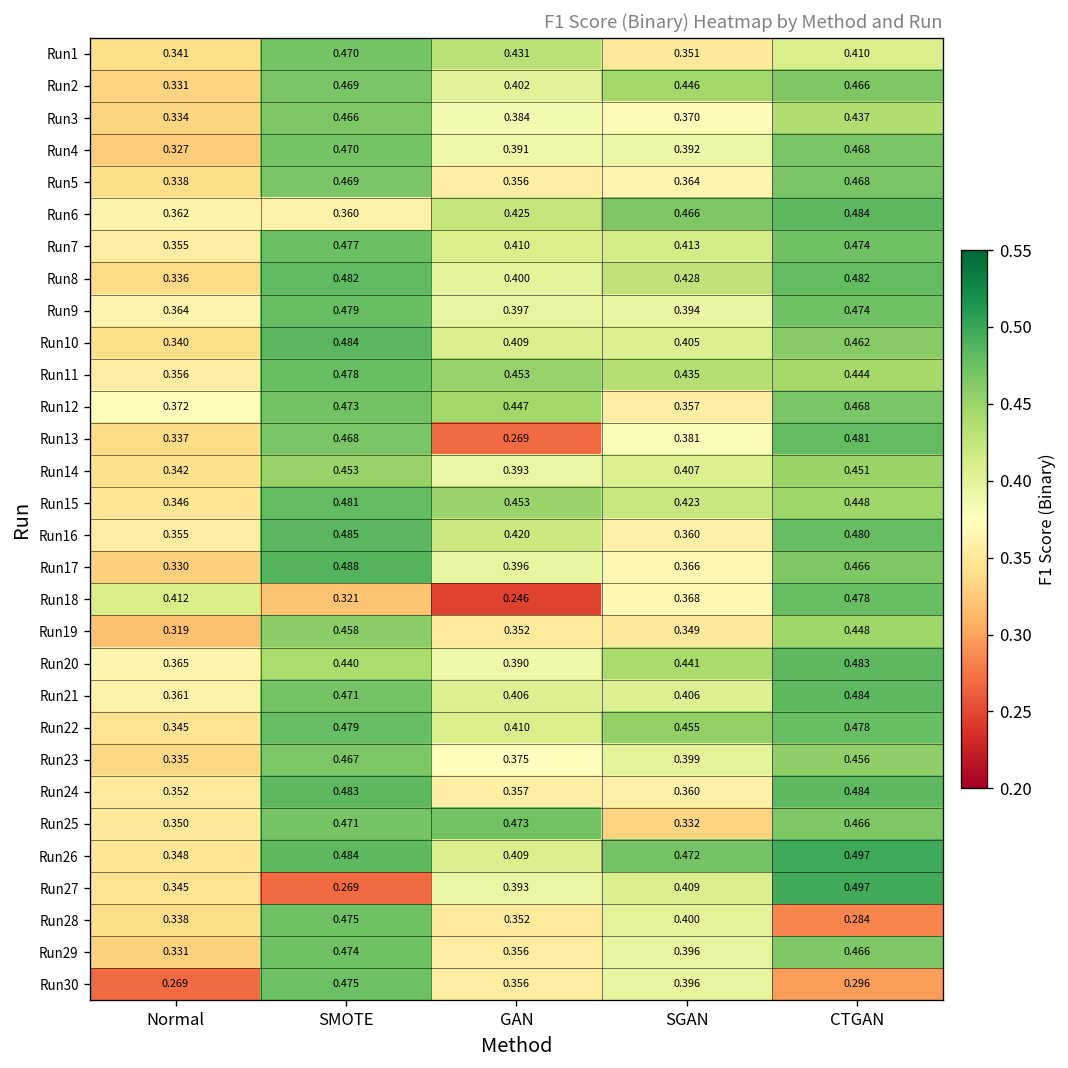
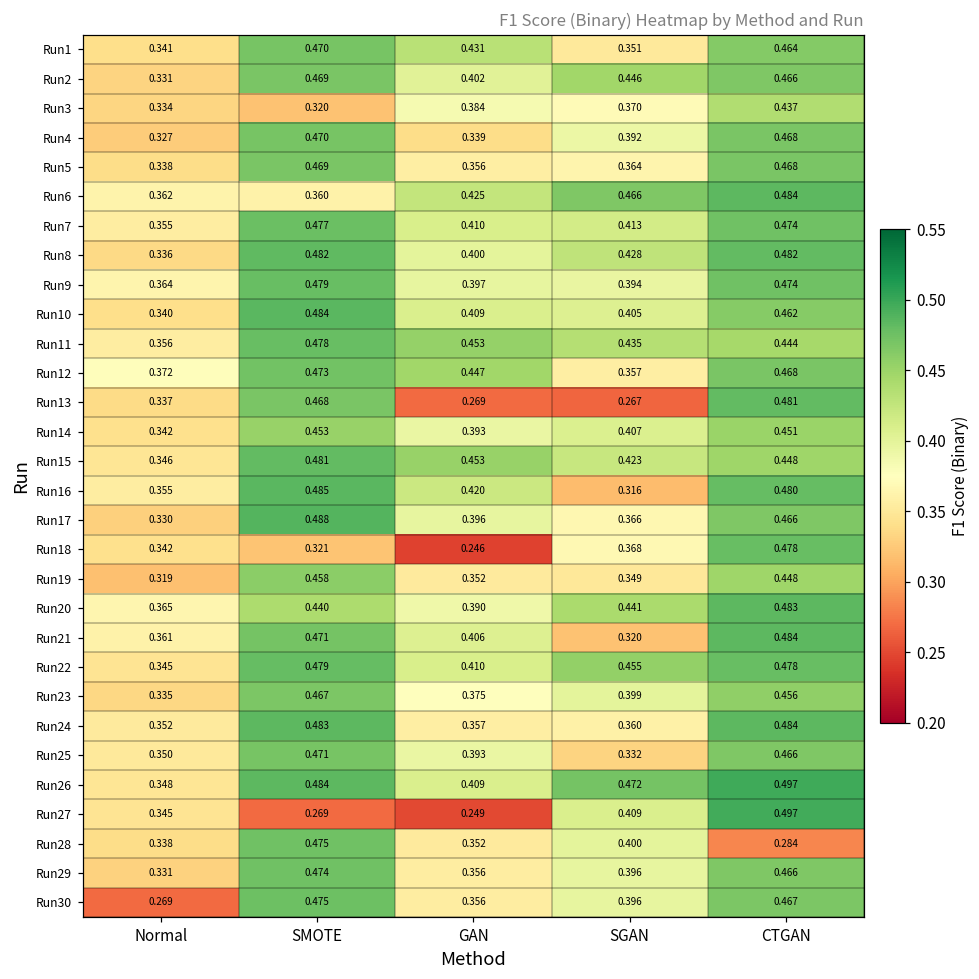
Run1, CTGAN: 0.410 -> 0.464
Run3, SMOTE: 0.466 -> 0.320
Run4, GAN: 0.391 -> 0.339
Run13, SGAN: 0.381 -> 0.267
Run16, SGAN: 0.360 -> 0.316
Run18, Normal: 0.412 -> 0.342
Run21, SGAN: 0.406 -> 0.320
Run25, GAN: 0.473 -> 0.393
Run27, GAN: 0.393 -> 0.249
Run30, CTGAN: 0.296 -> 0.467
